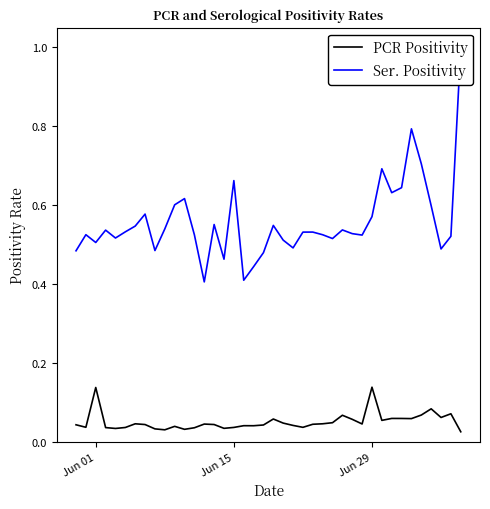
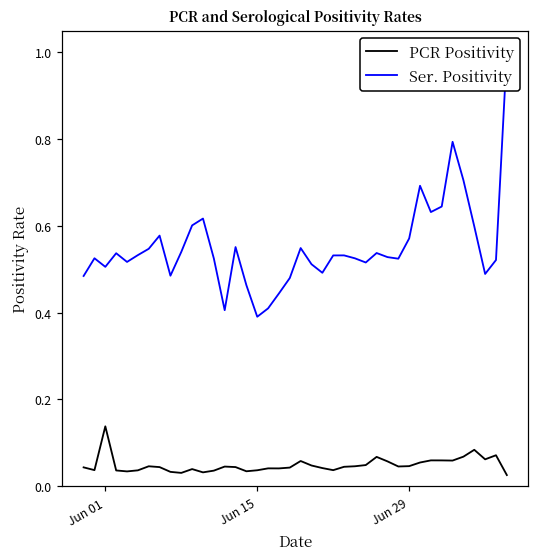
Ser. Positivity, Jun 15: 0.66 -> 0.39
PCR Positivity, Jun 29: 0.14 -> 0.05
